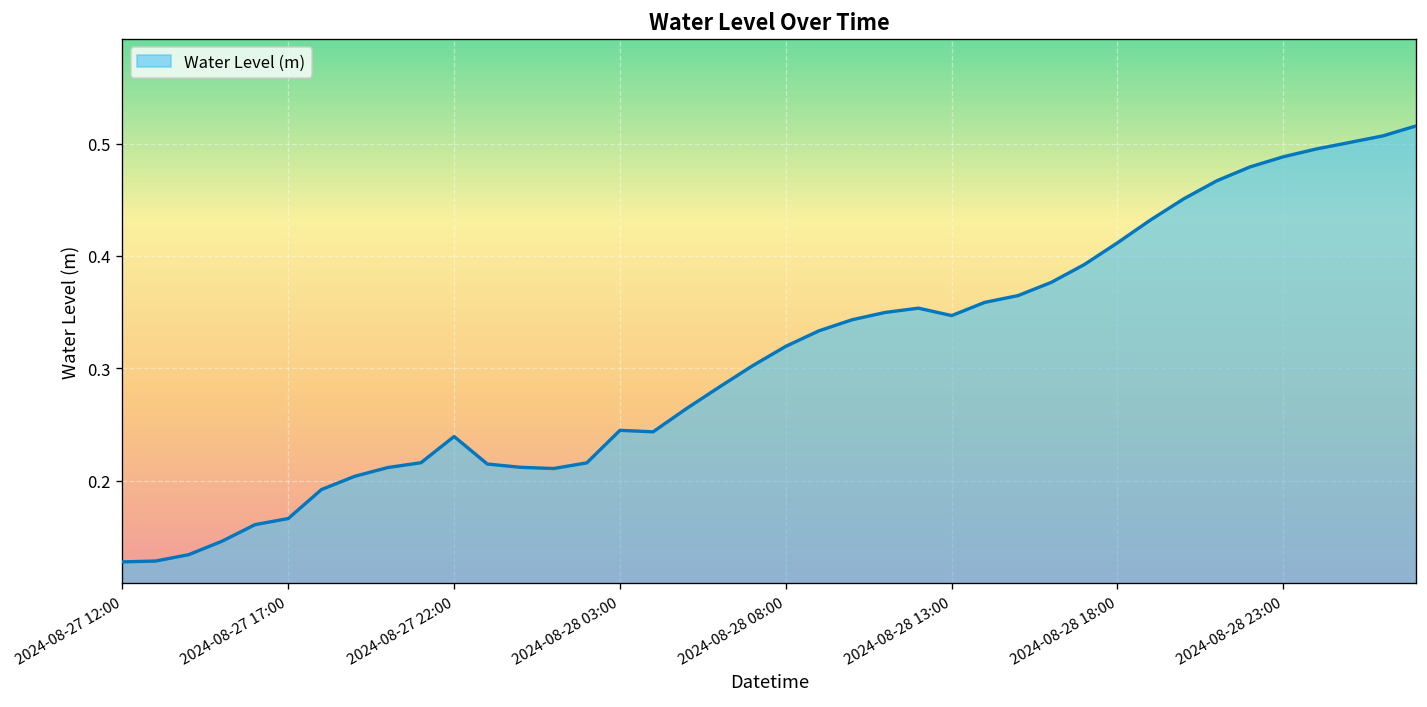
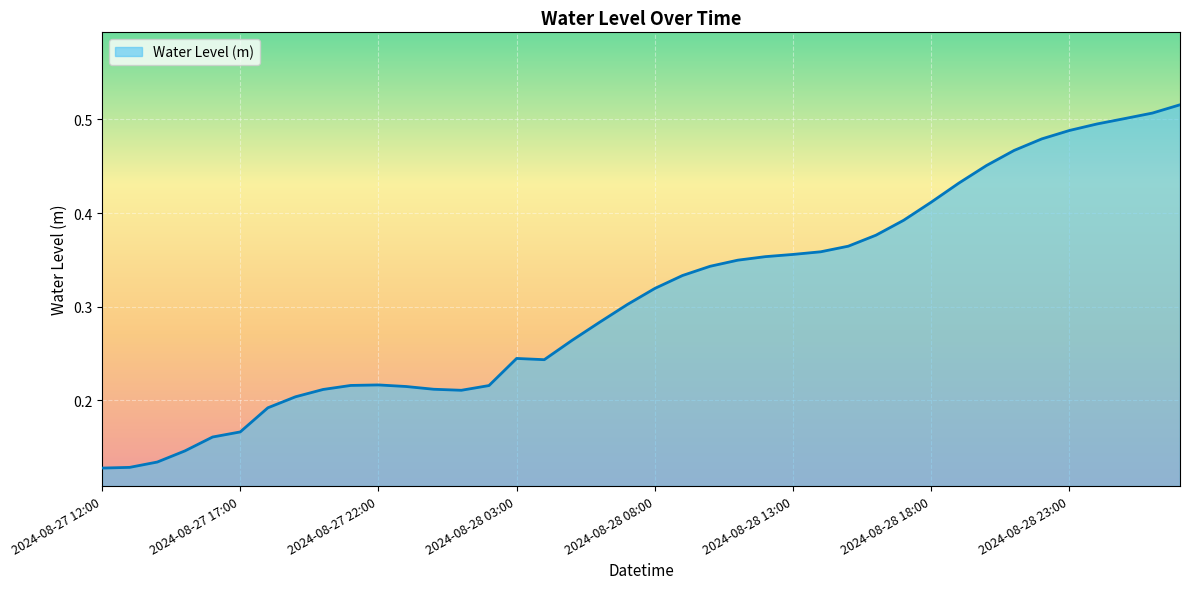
2024-08-27 22:00: 0.24 -> 0.22
2024-08-28 13:00: 0.35 -> 0.36
